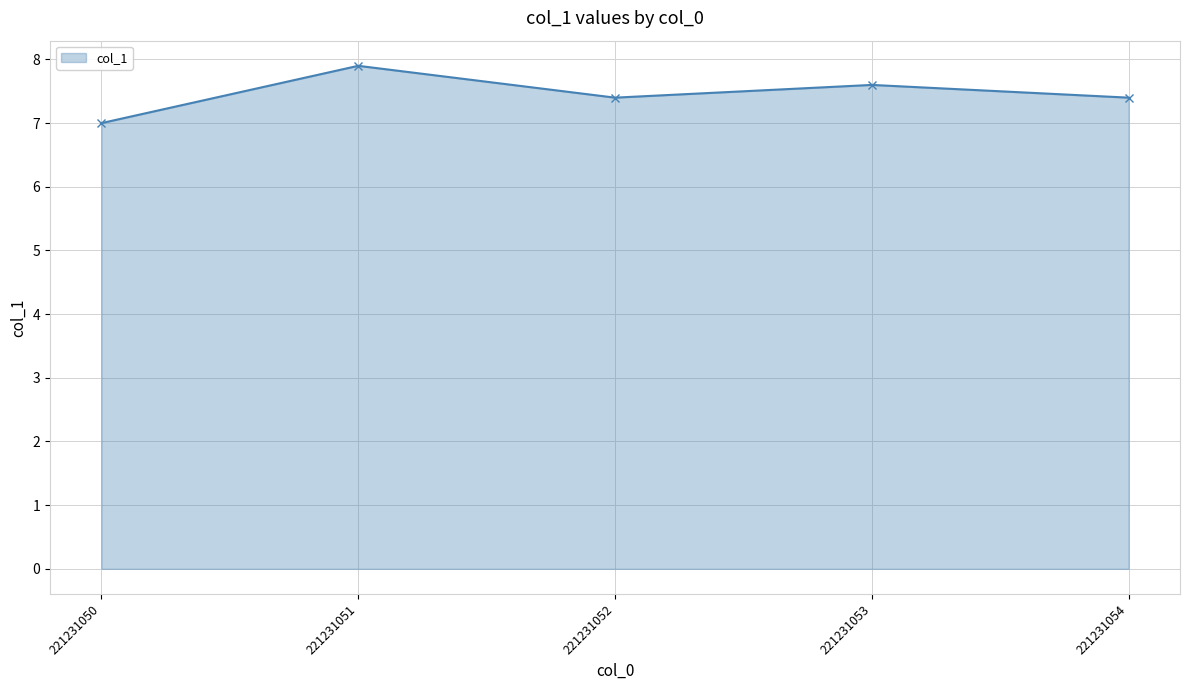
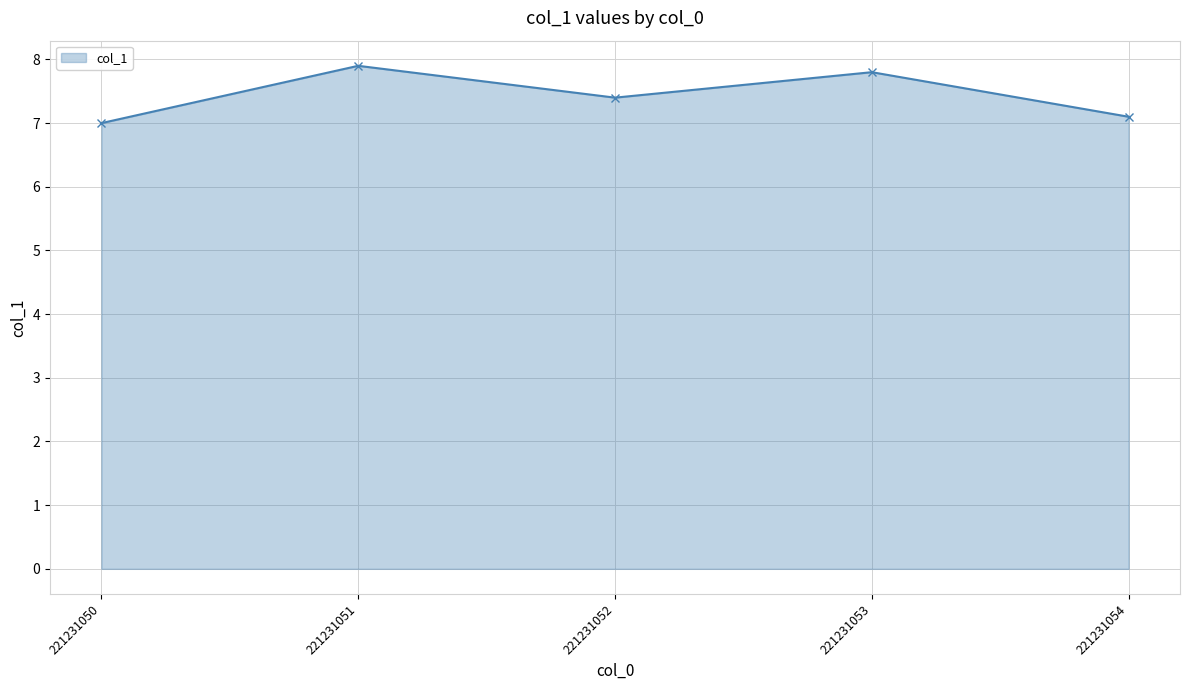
221231053: 7.6 -> 7.8
221231054: 7.4 -> 7.1
